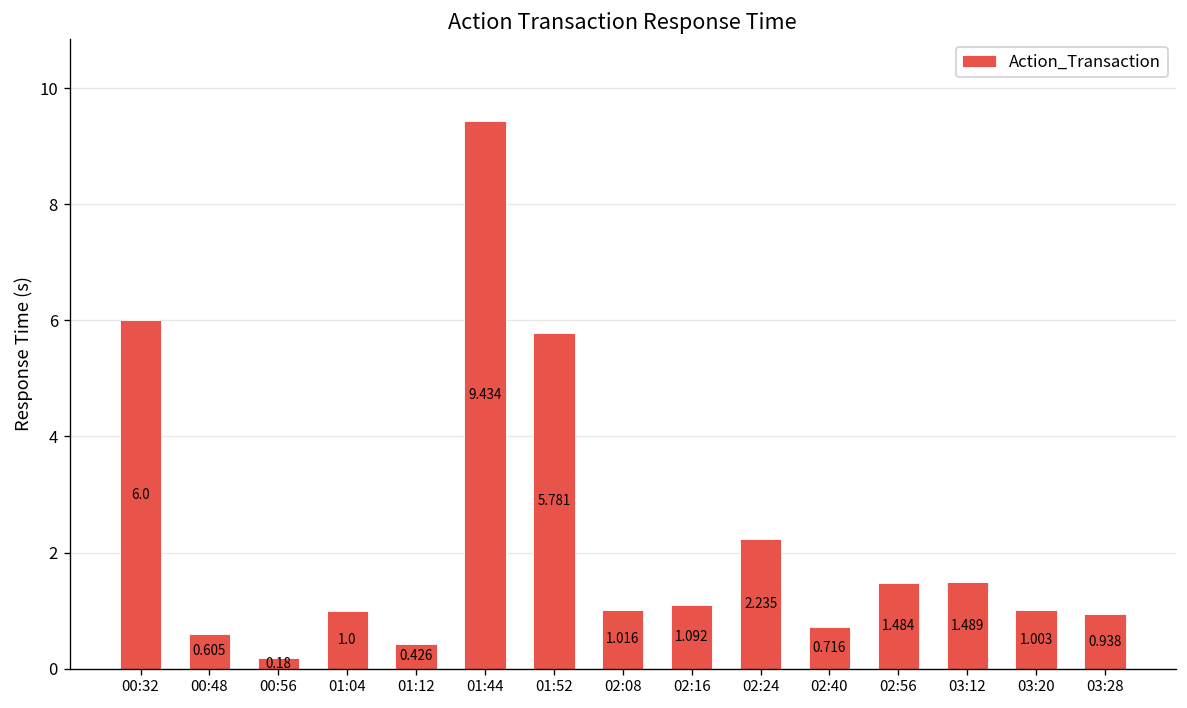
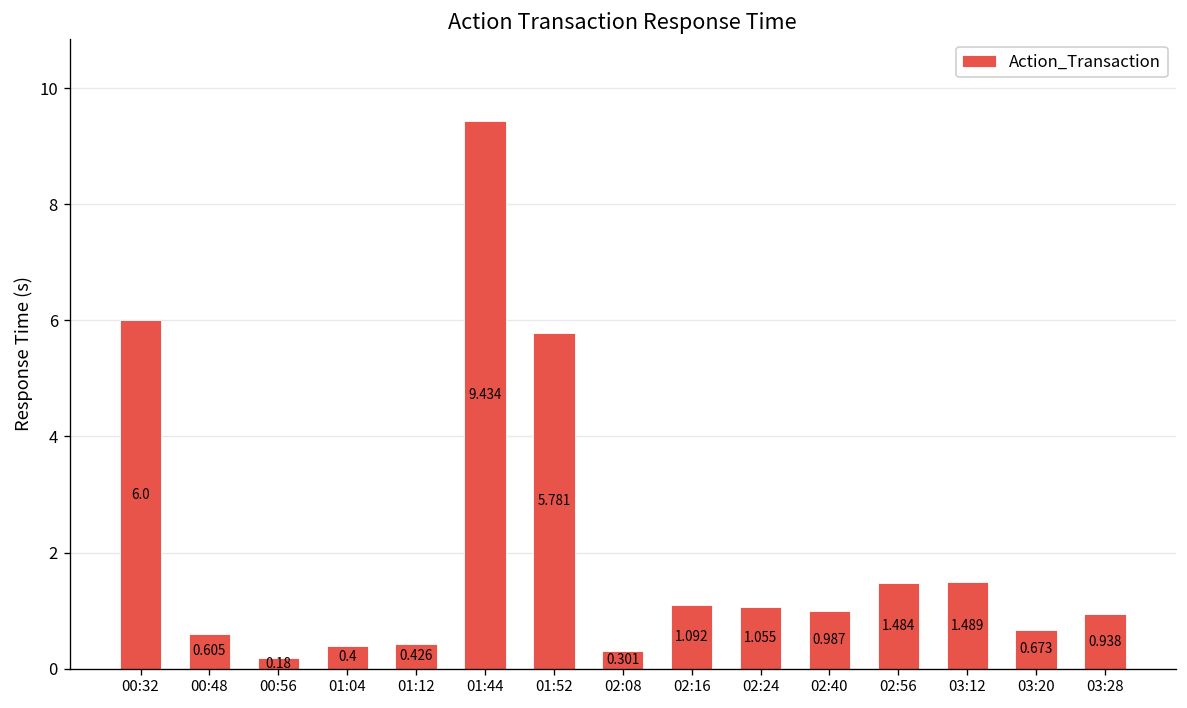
01:04: 1.0 -> 0.4
02:08: 1.016 -> 0.301
02:24: 2.235 -> 1.055
02:40: 0.716 -> 0.987
03:20: 1.003 -> 0.673
